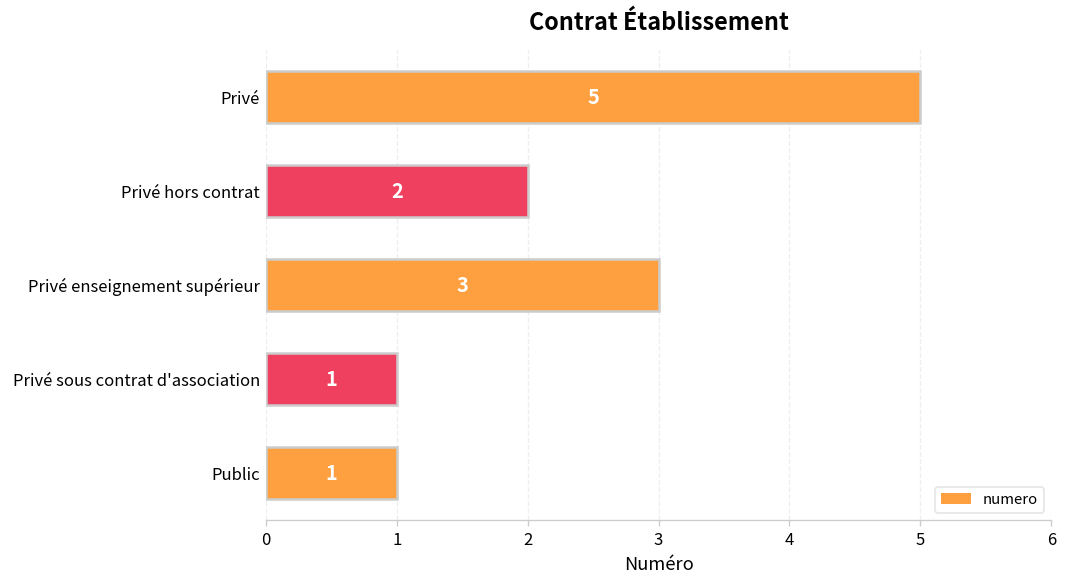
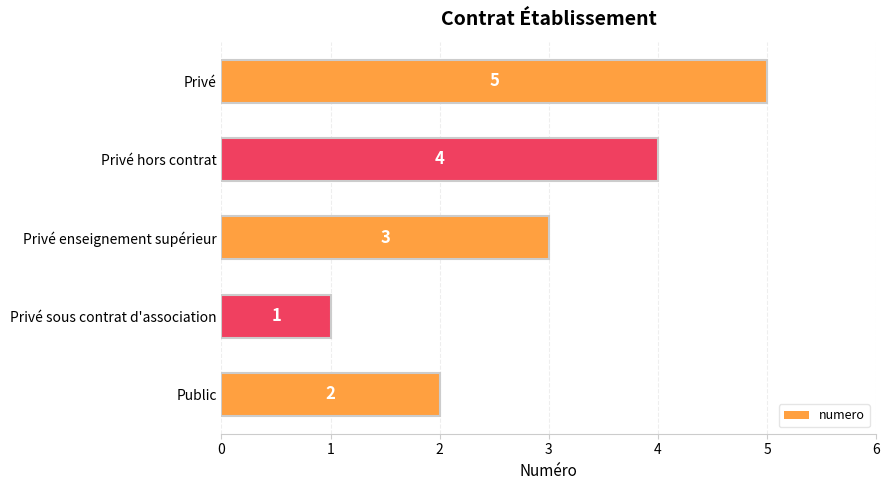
Privé hors contrat: 2 -> 4
Public: 1 -> 2
